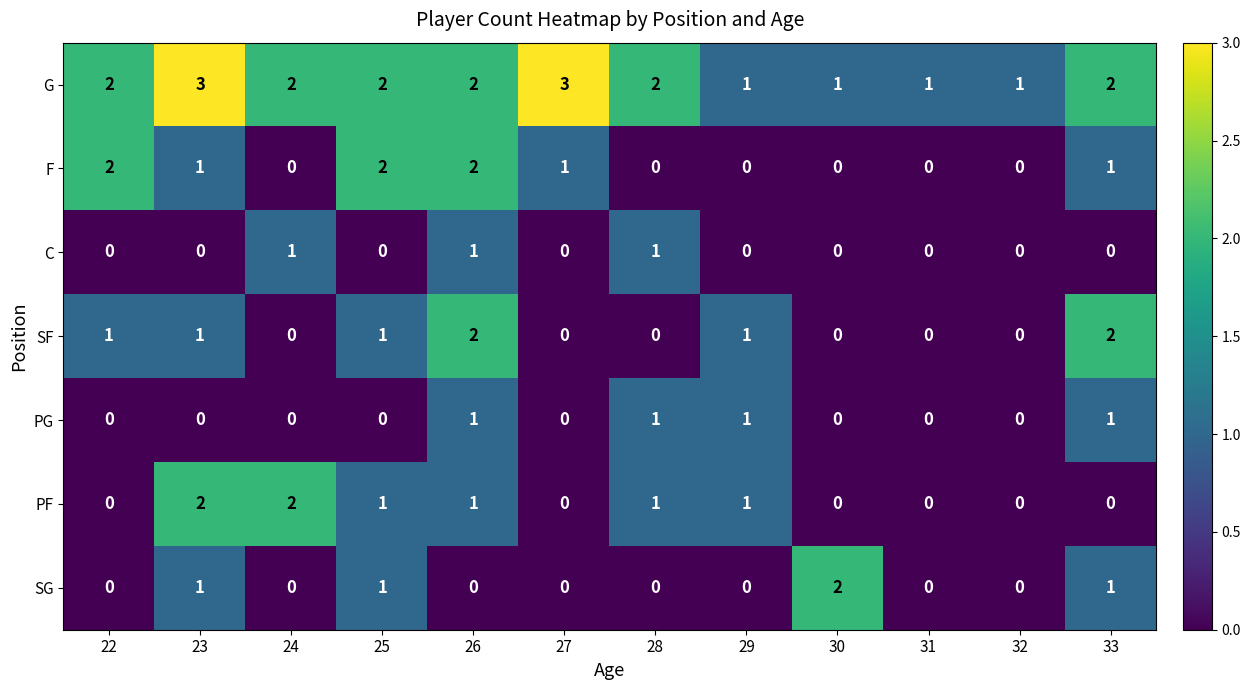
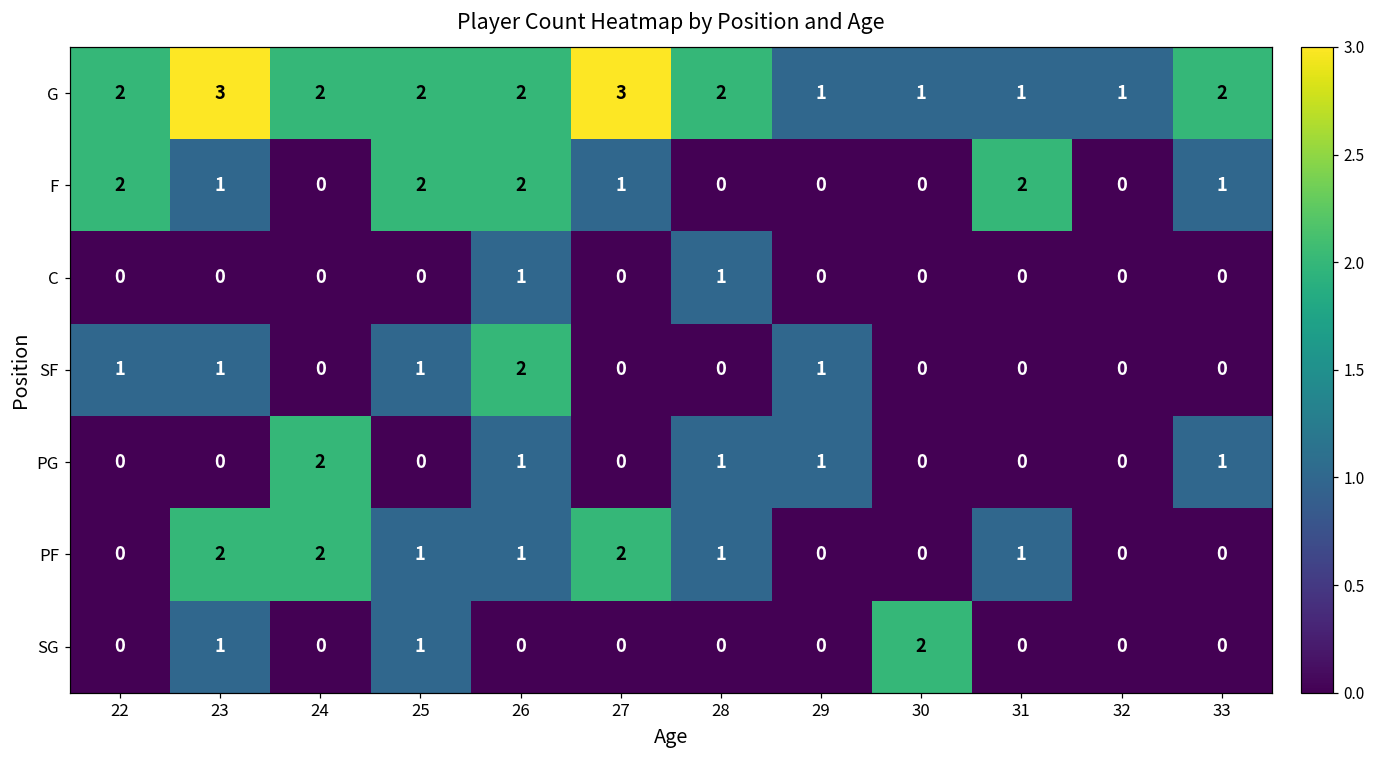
F, 31: 0 -> 2
C, 24: 1 -> 0
SF, 33: 2 -> 0
PG, 24: 0 -> 2
PF, 27: 0 -> 2
PF, 29: 1 -> 0
PF, 31: 0 -> 1
SG, 33: 1 -> 0
